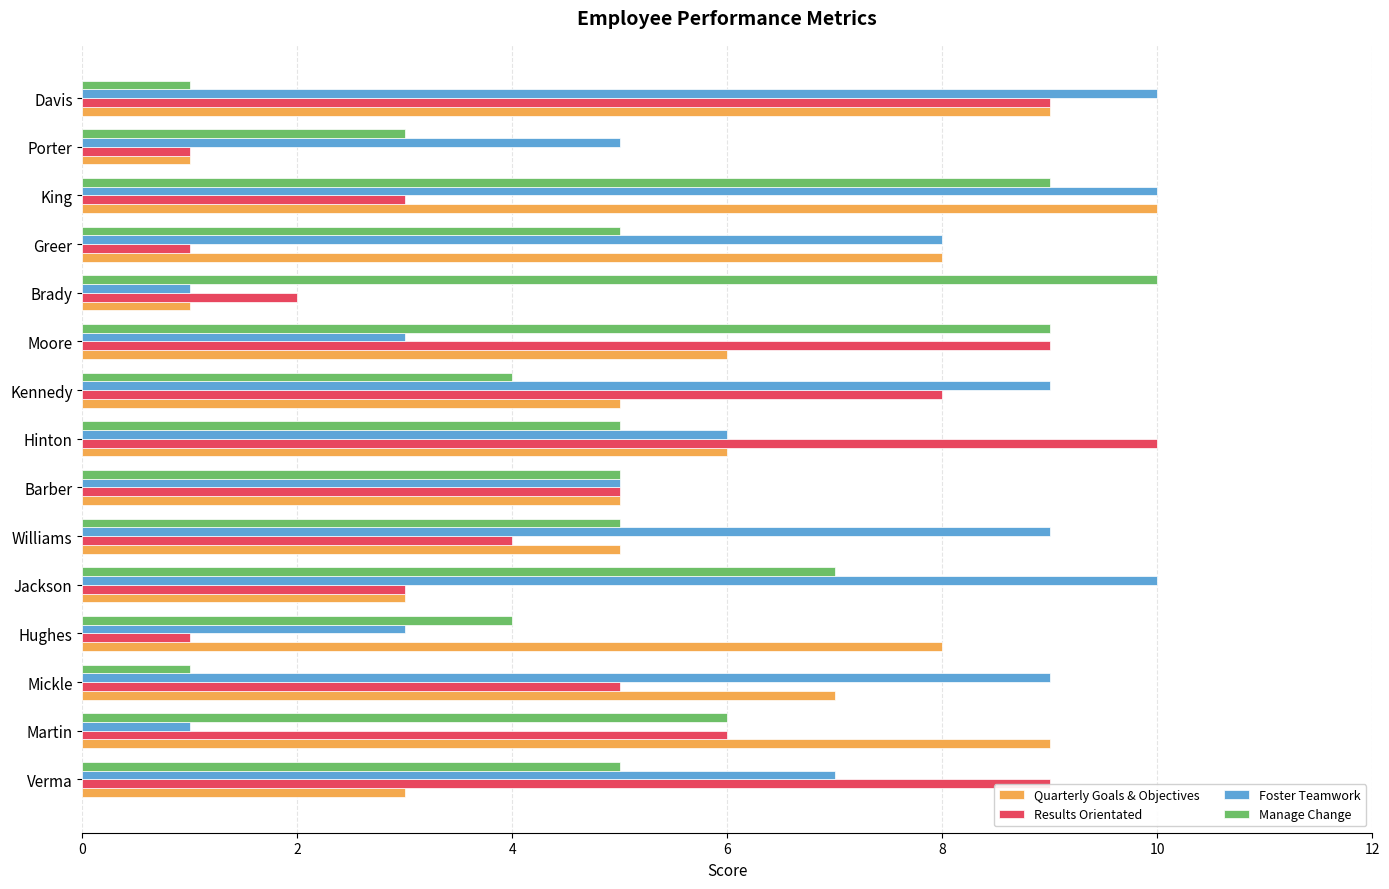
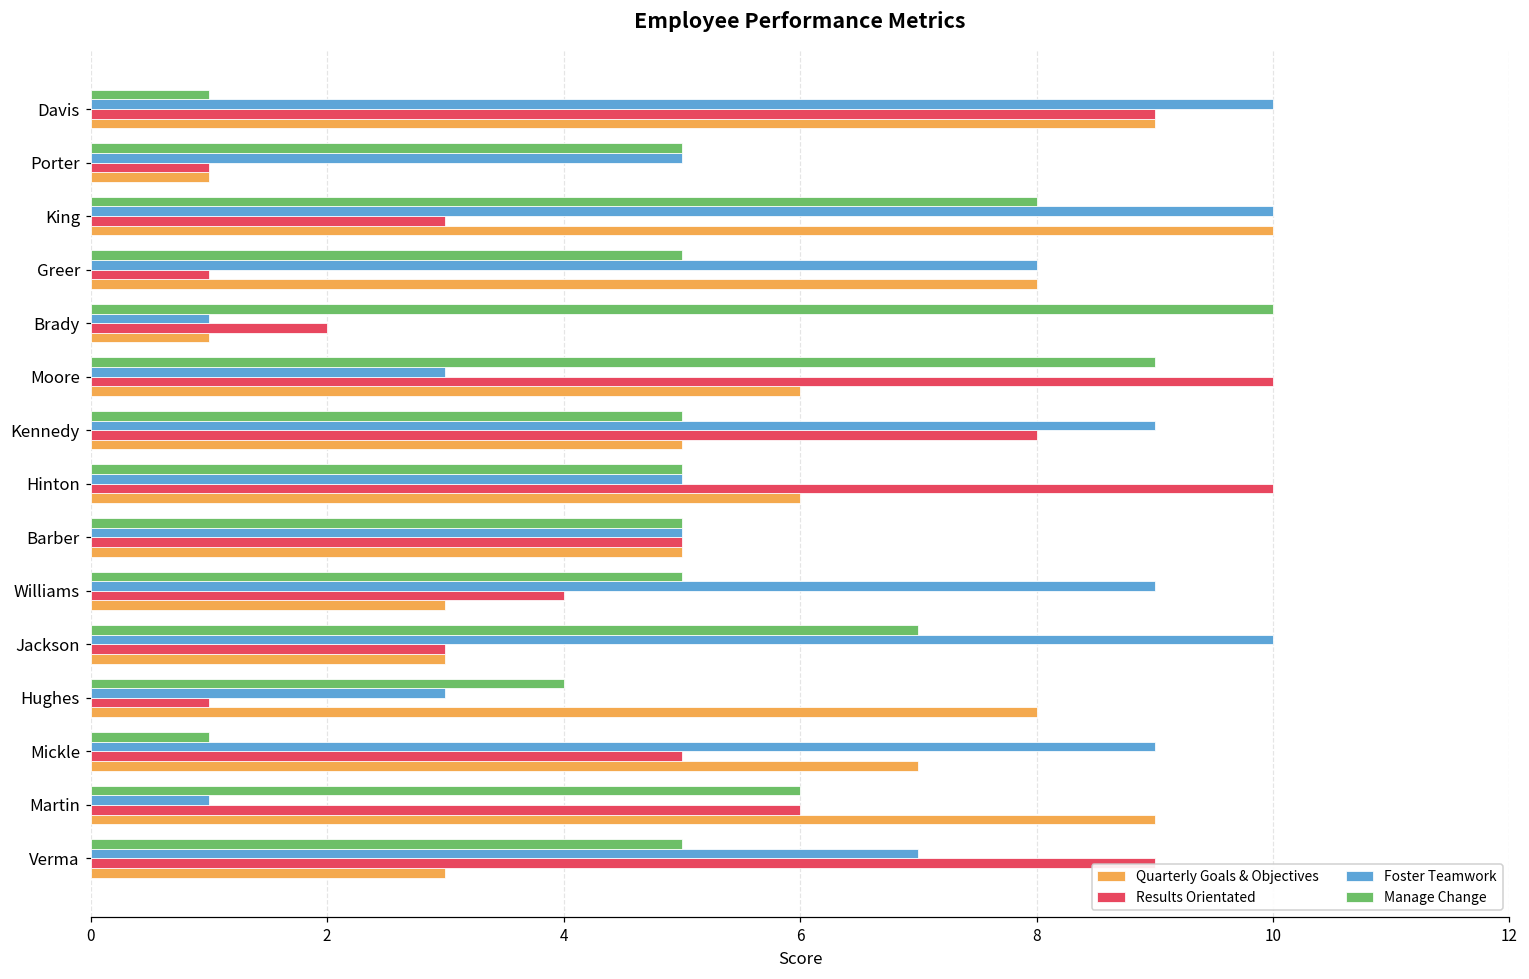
Manage Change, Porter: 3 -> 5
Manage Change, King: 9 -> 8
Results Orientated, Moore: 9 -> 10
Manage Change, Kennedy: 4 -> 5
Foster Teamwork, Hinton: 6 -> 5
Quarterly Goals & Objectives, Williams: 5 -> 3
